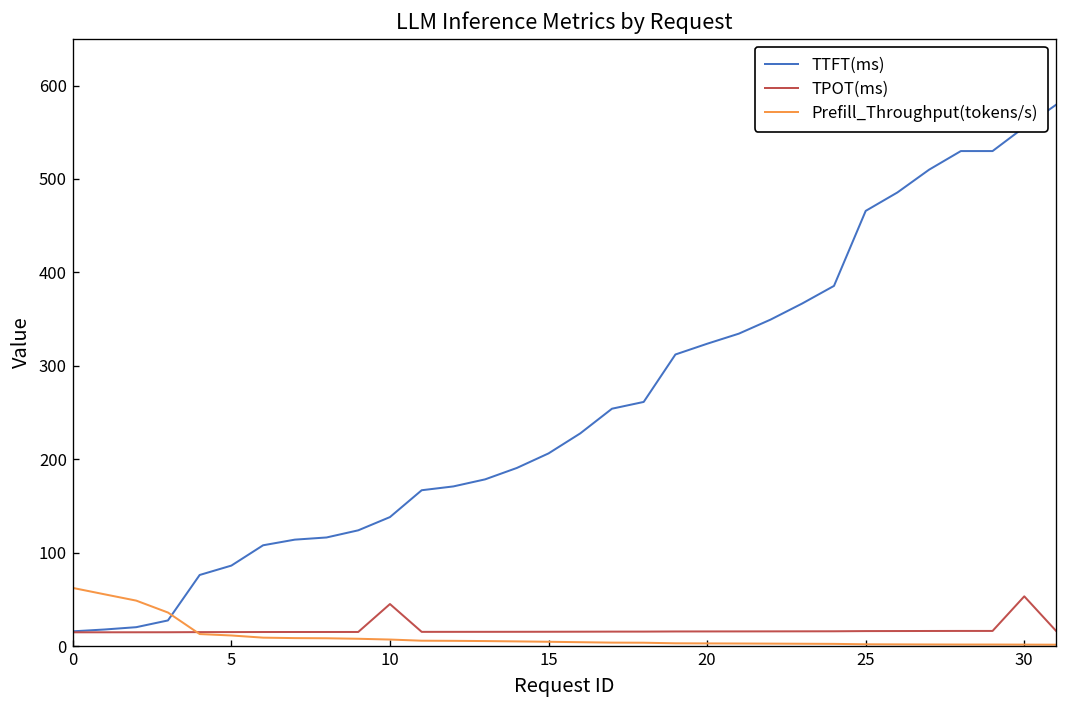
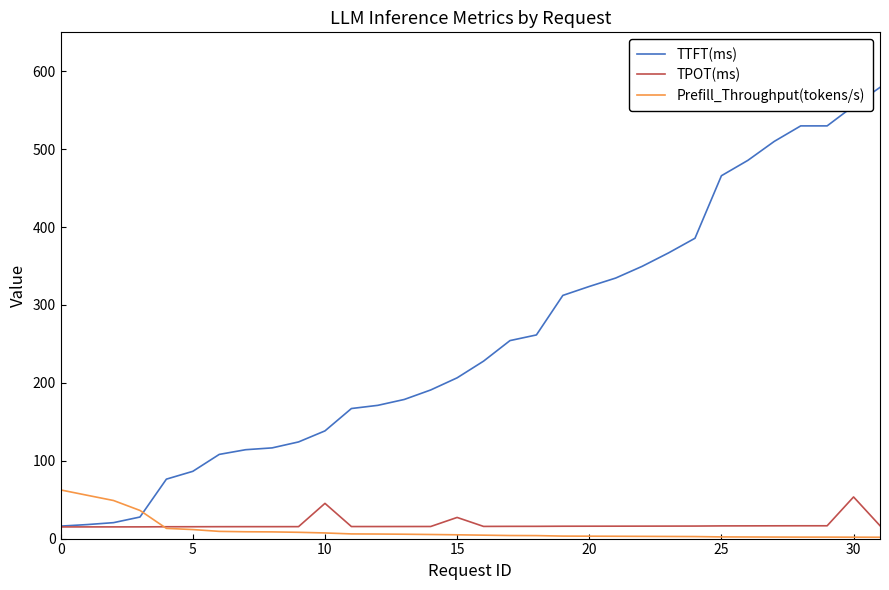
TPOT(ms), 15: 20 -> 30
